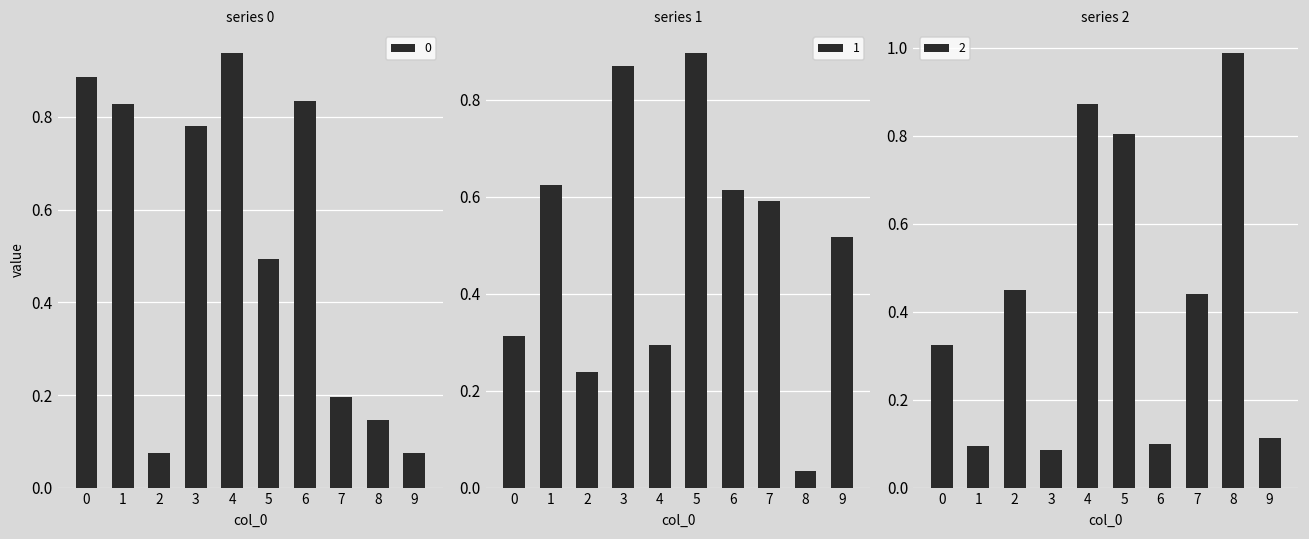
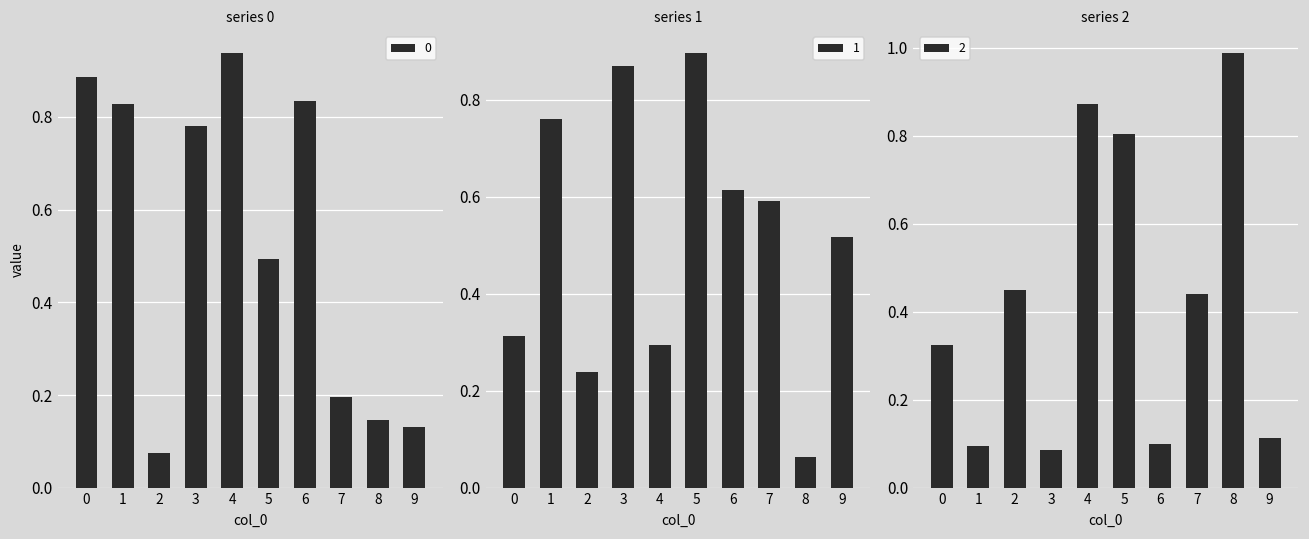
series 0, 9: 0.08 -> 0.13
series 1, 1: 0.62 -> 0.76
series 1, 8: 0.03 -> 0.06
